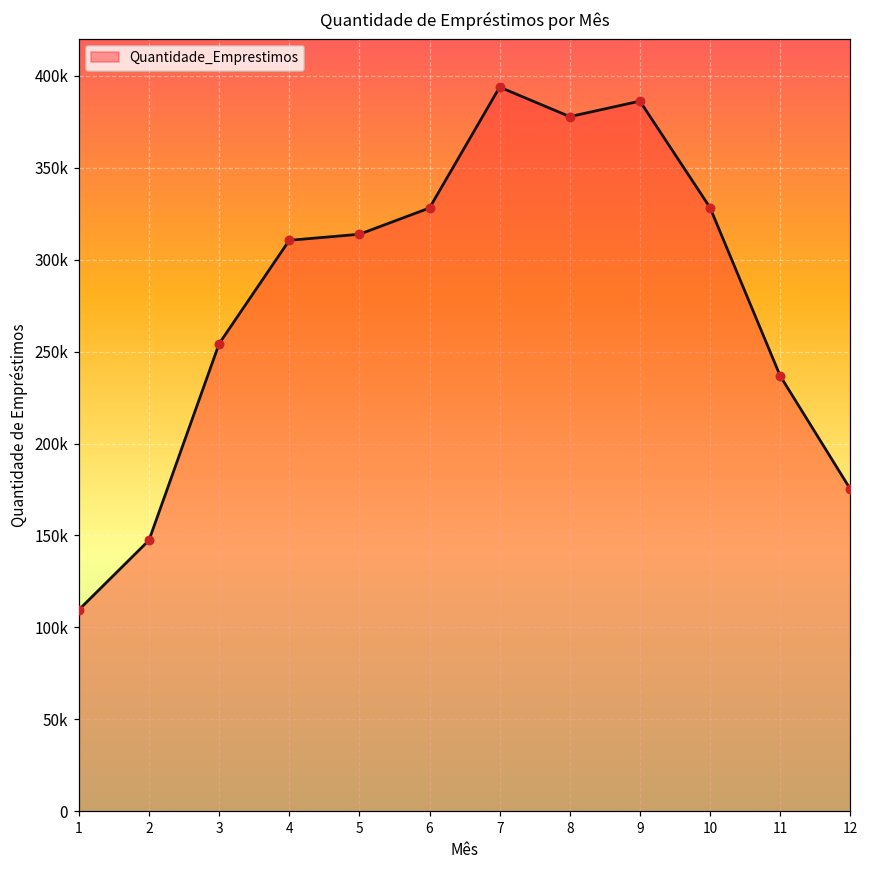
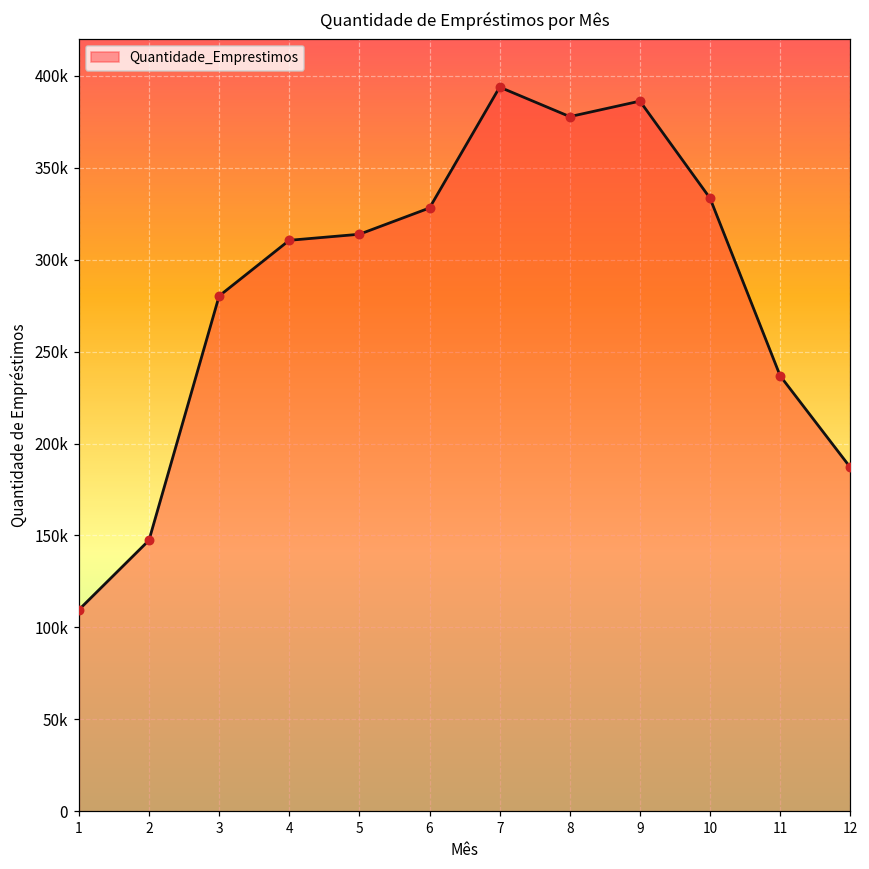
3: 254000 -> 280000
10: 328000 -> 333000
12: 175000 -> 187000
